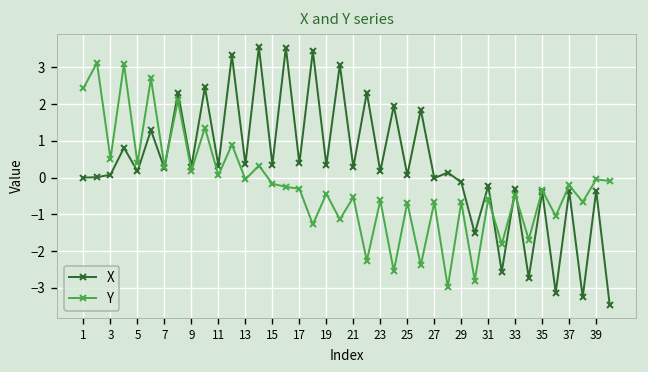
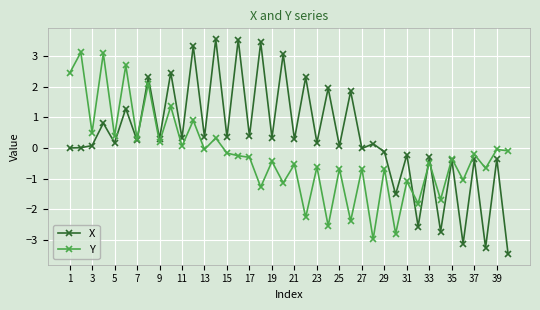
Y, 31: -0.6 -> -1.1
